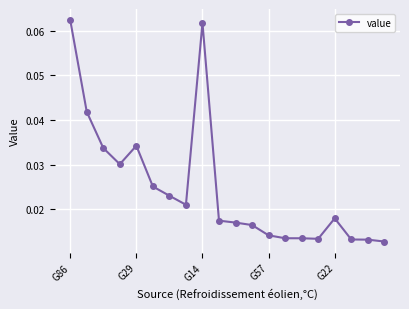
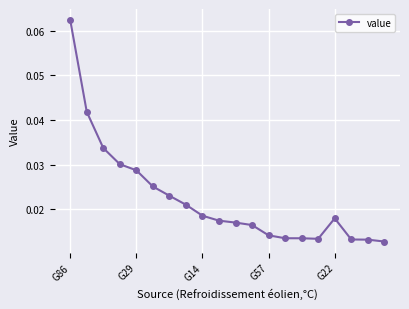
G29: 0.034 -> 0.029
G14: 0.062 -> 0.019
